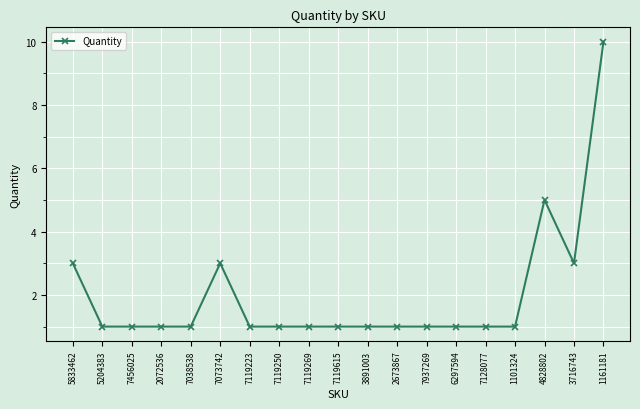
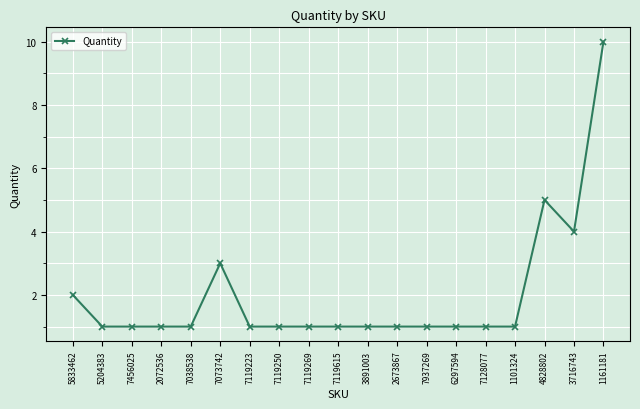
5833462: 3 -> 2
3716743: 3 -> 4
